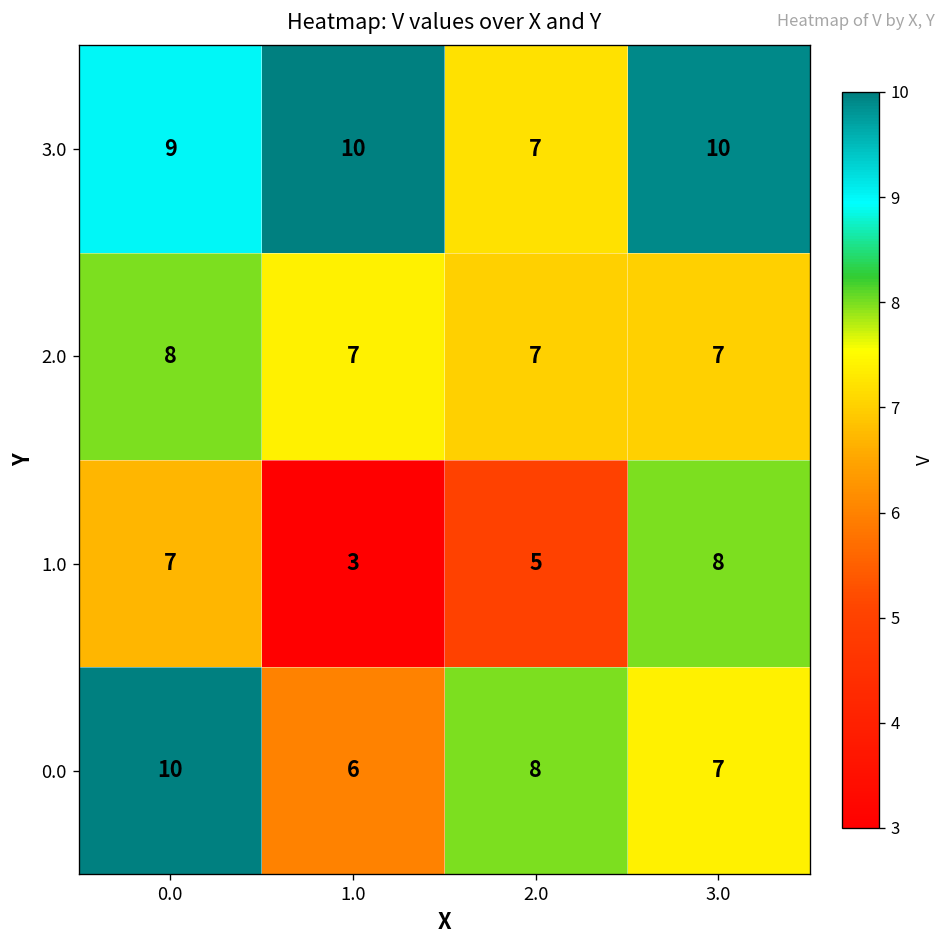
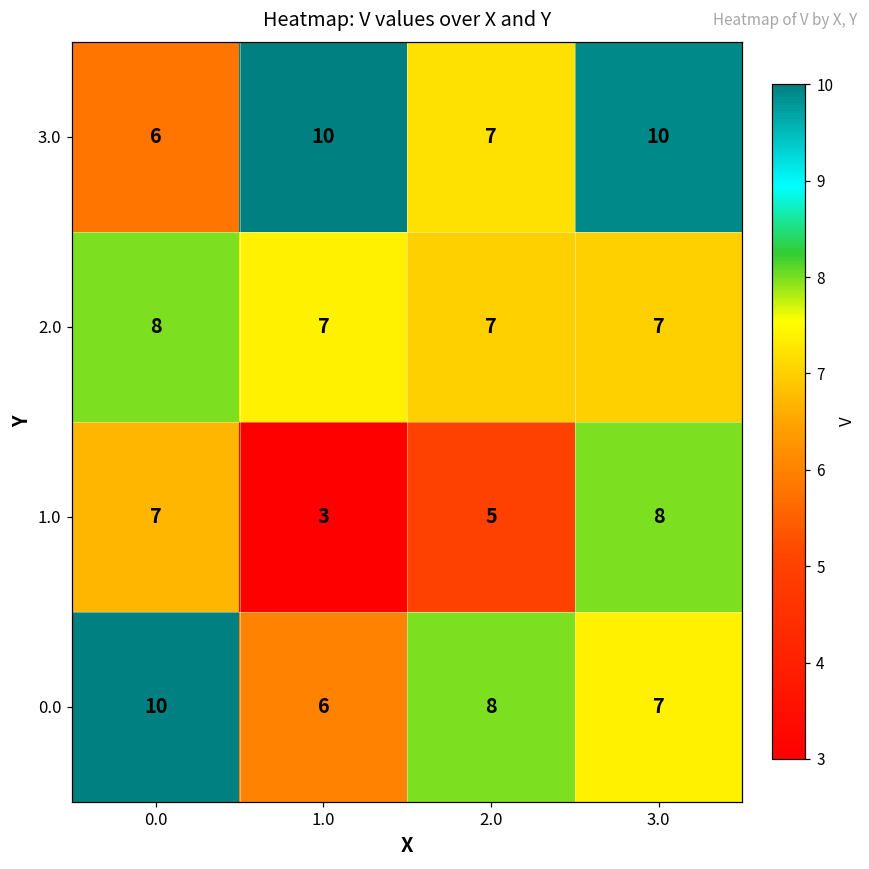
3.0, 0.0: 9 -> 6
